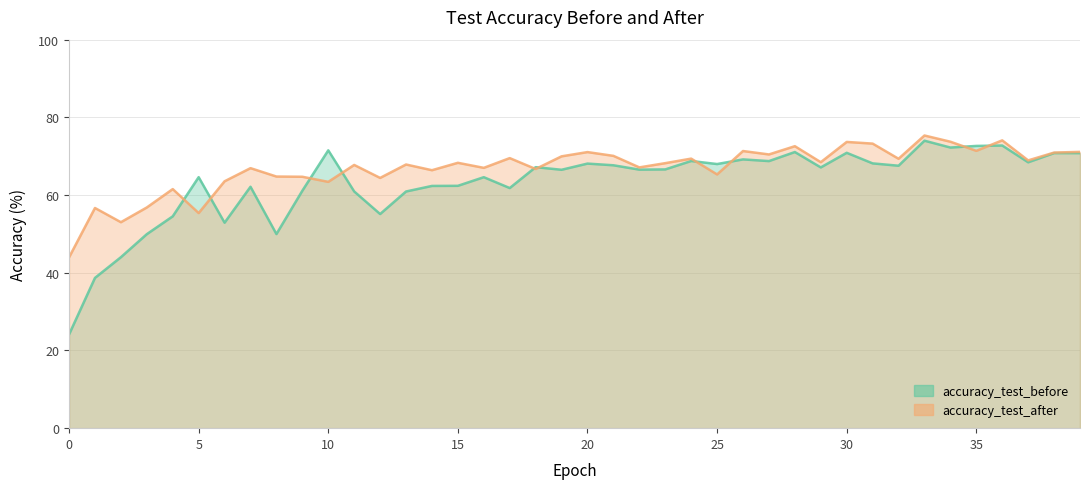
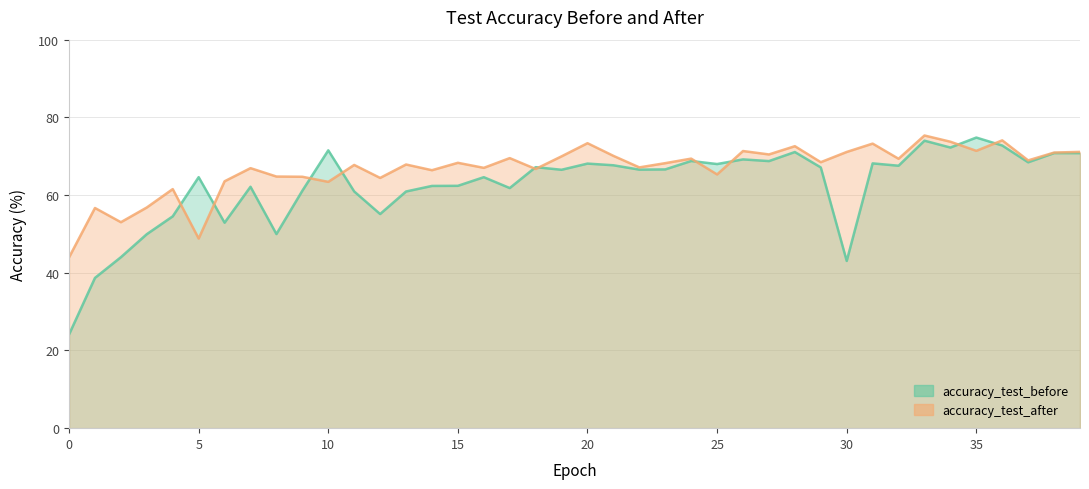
accuracy_test_after, 5: 55 -> 49
accuracy_test_after, 20: 71 -> 73
accuracy_test_before, 30: 71 -> 43
accuracy_test_after, 30: 74 -> 71
accuracy_test_before, 35: 73 -> 75
